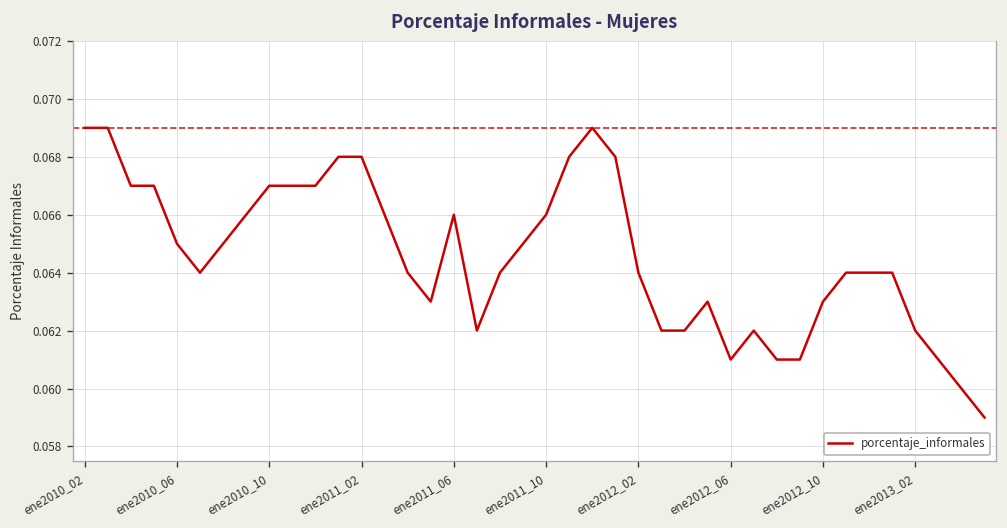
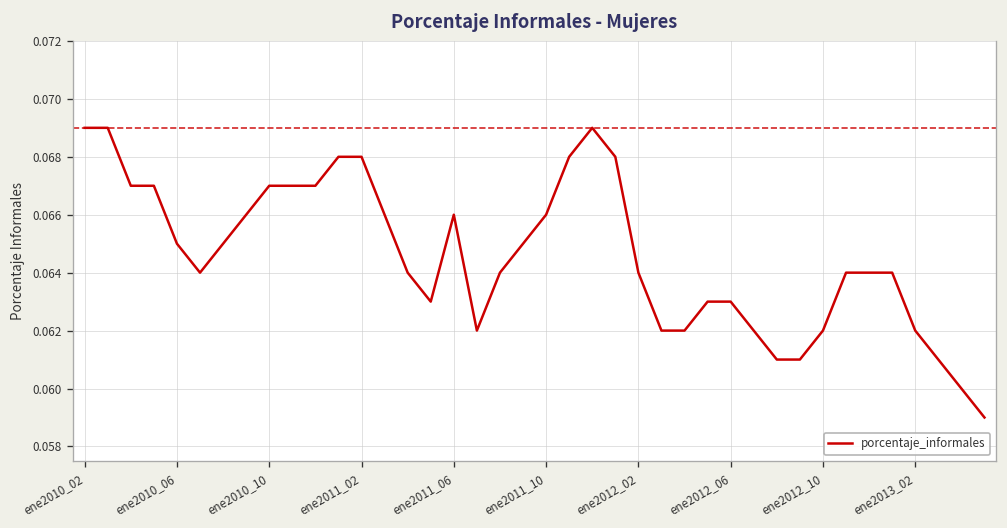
ene2012_06: 0.061 -> 0.063
ene2012_10: 0.063 -> 0.062
